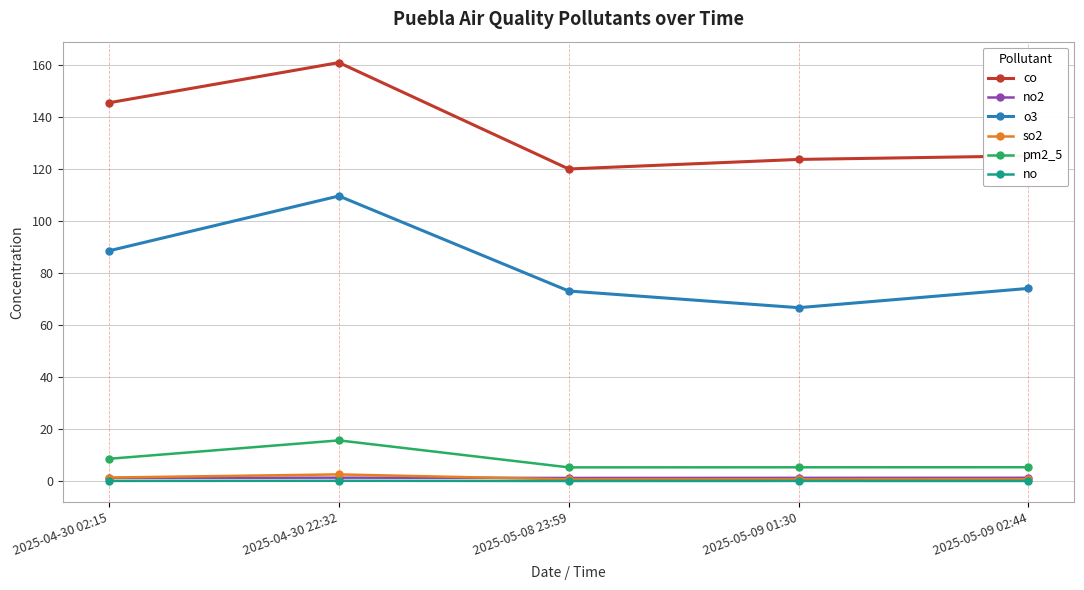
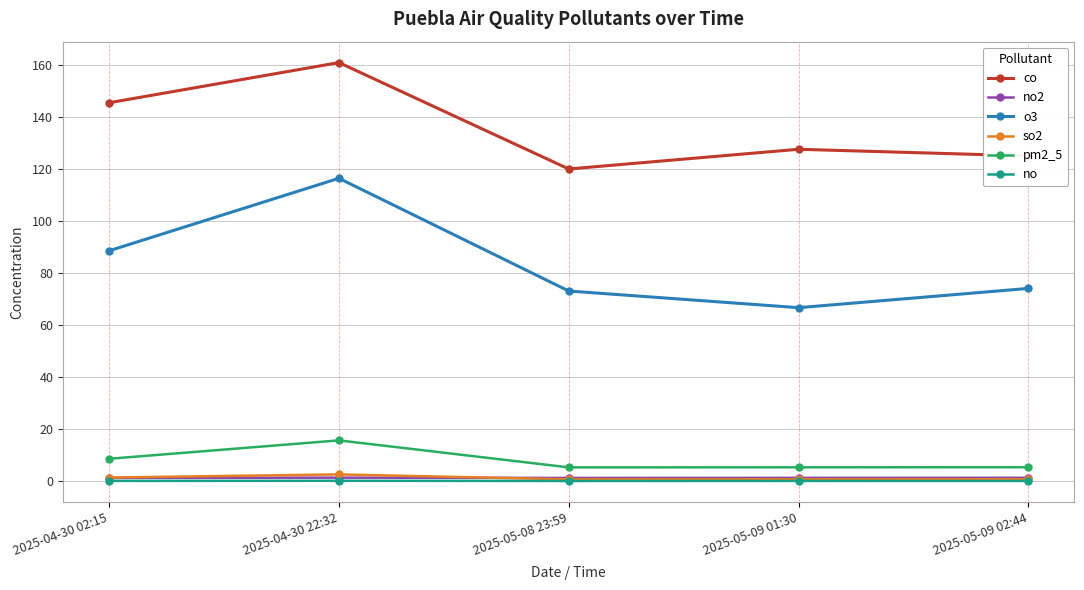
o3, 2025-04-30 22:32: 110 -> 116
co, 2025-05-09 01:30: 124 -> 127
